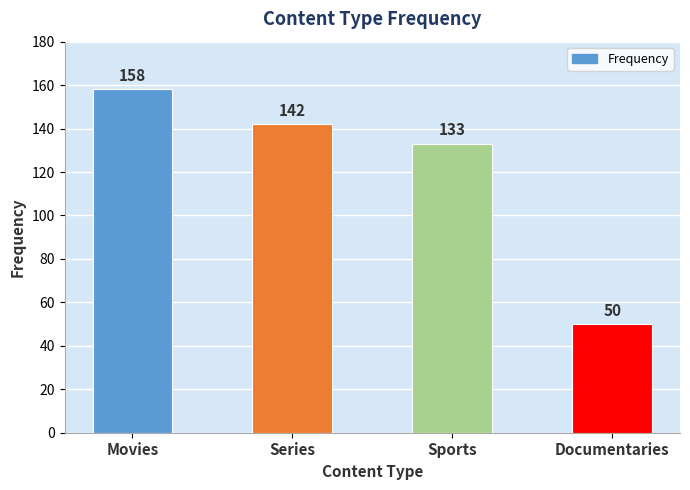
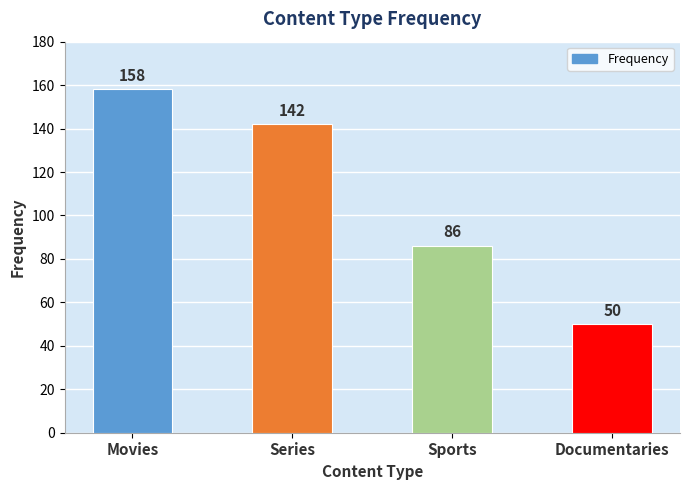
Sports: 133 -> 86
